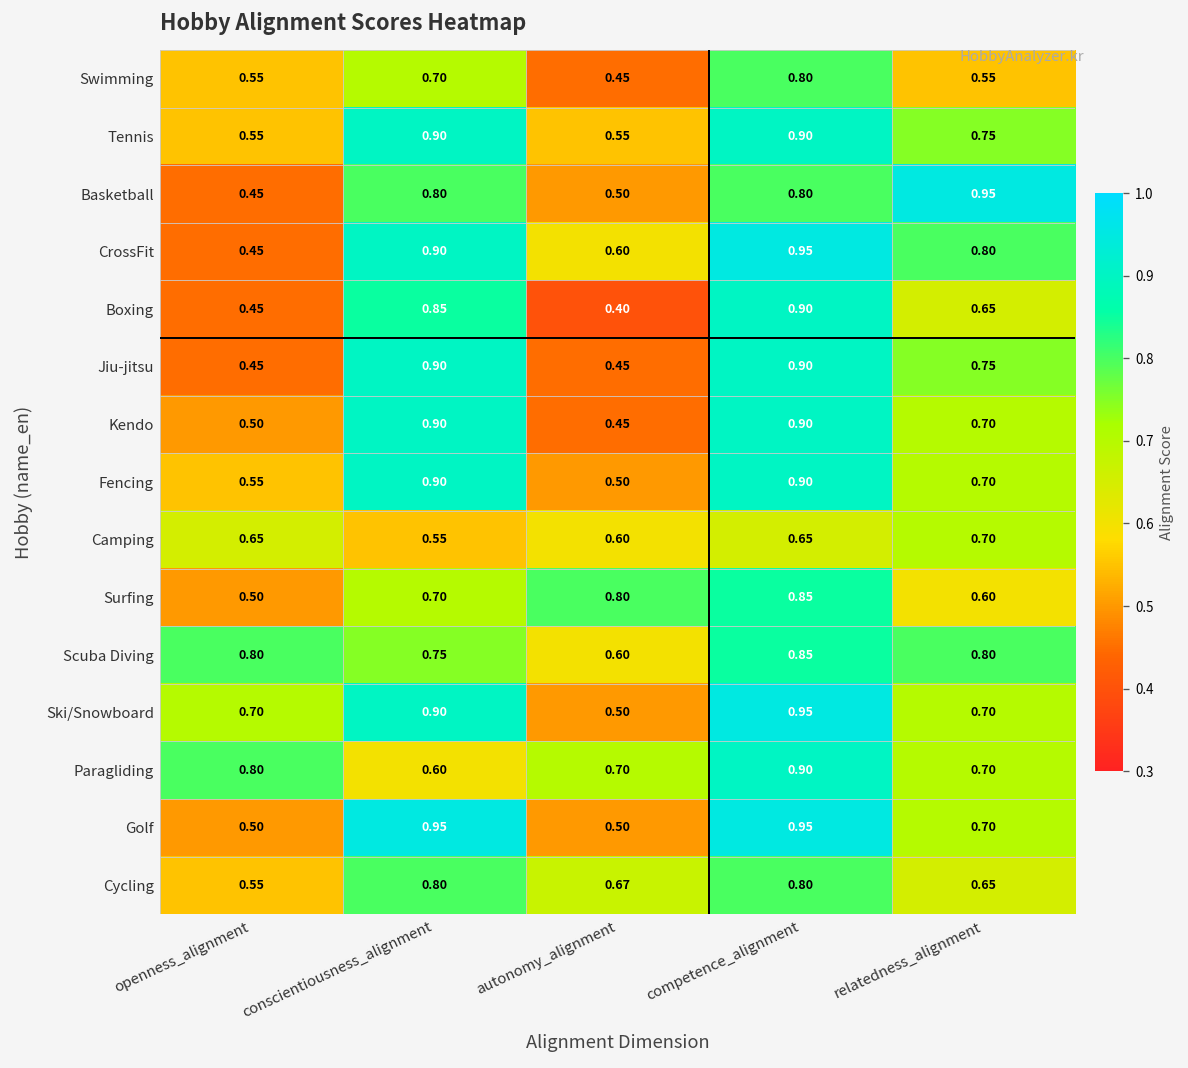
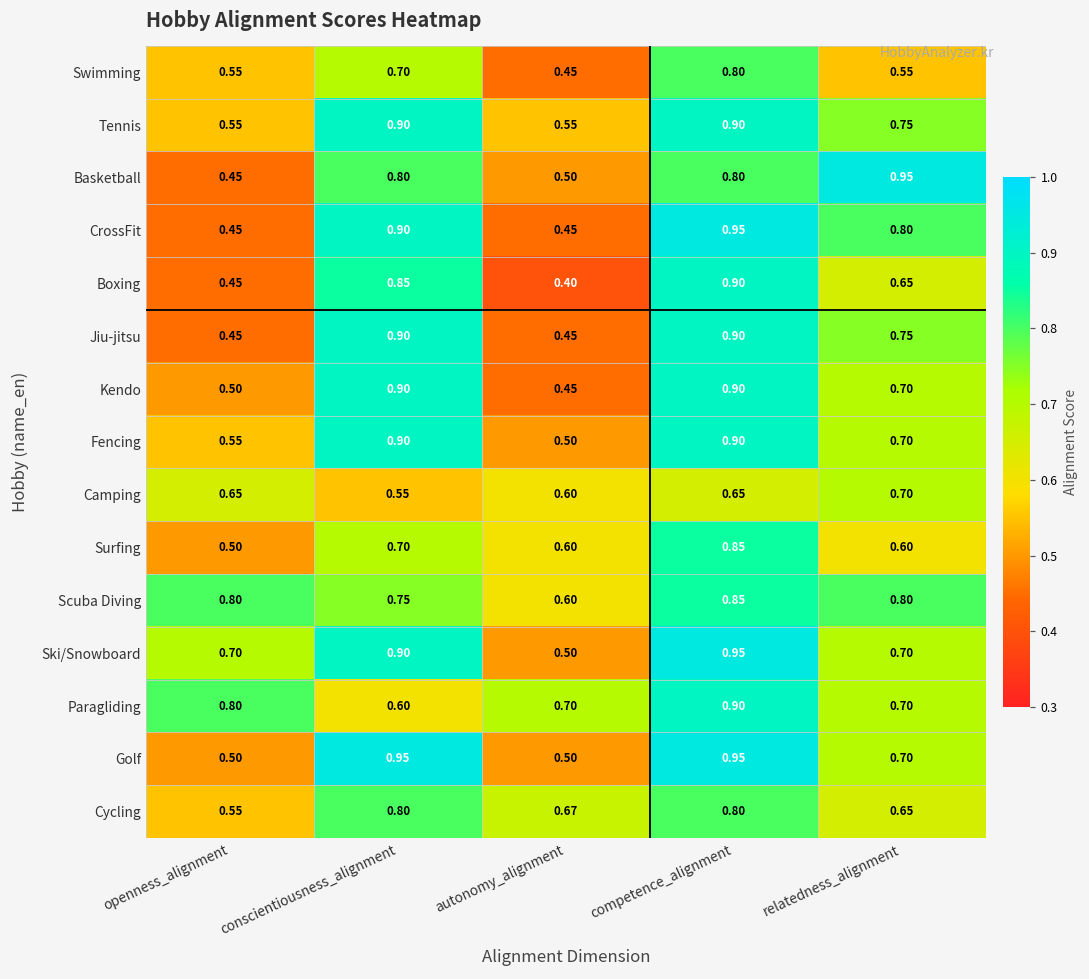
CrossFit, autonomy_alignment: 0.60 -> 0.45
Surfing, autonomy_alignment: 0.80 -> 0.60
